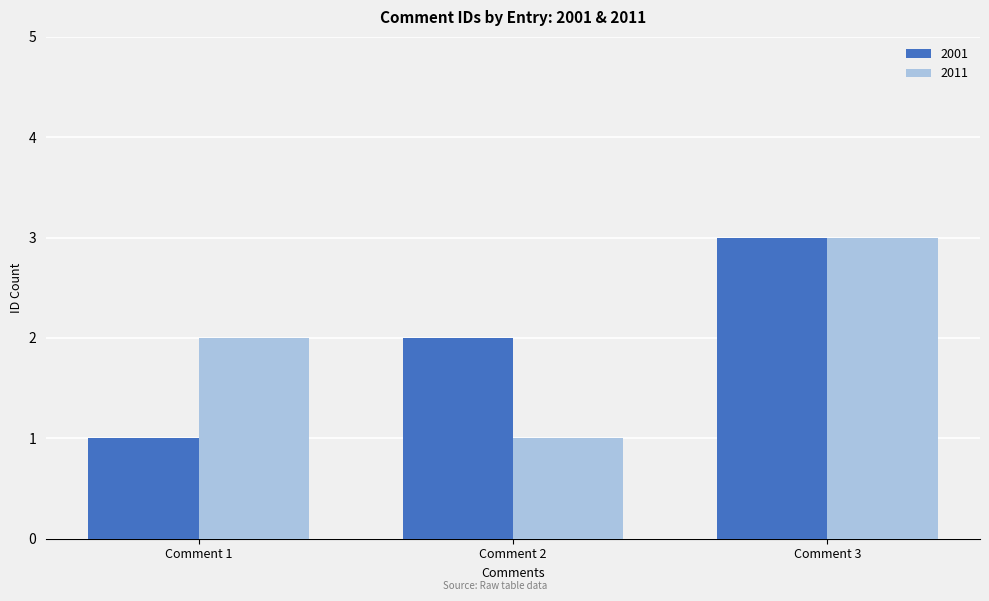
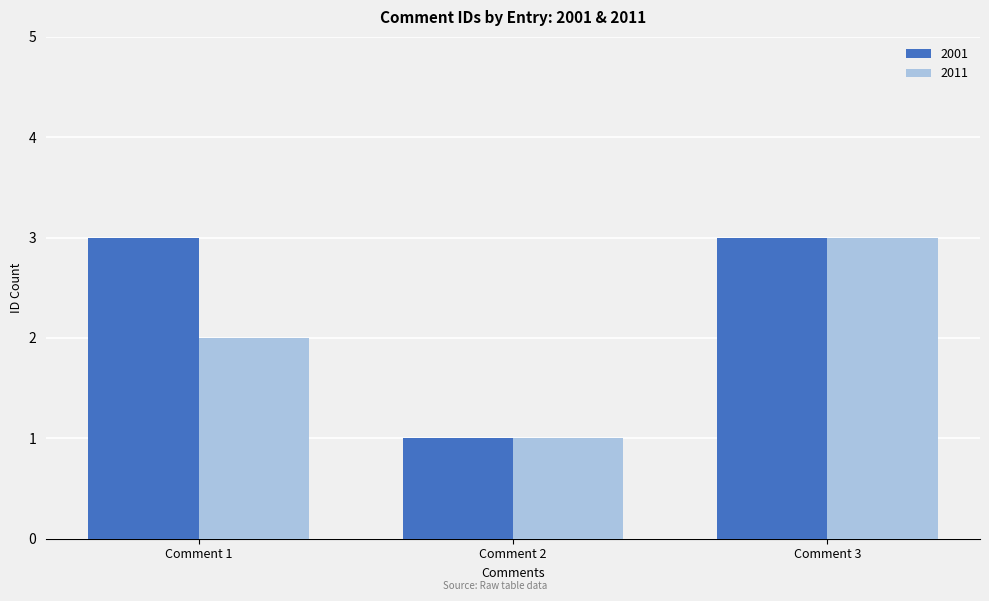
2001, Comment 1: 1 -> 3
2001, Comment 2: 2 -> 1
